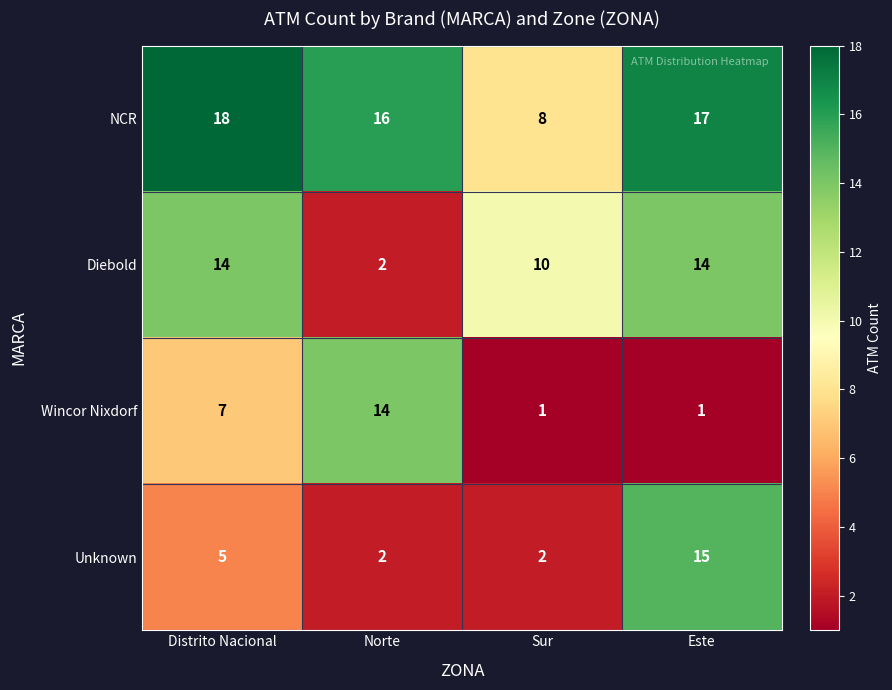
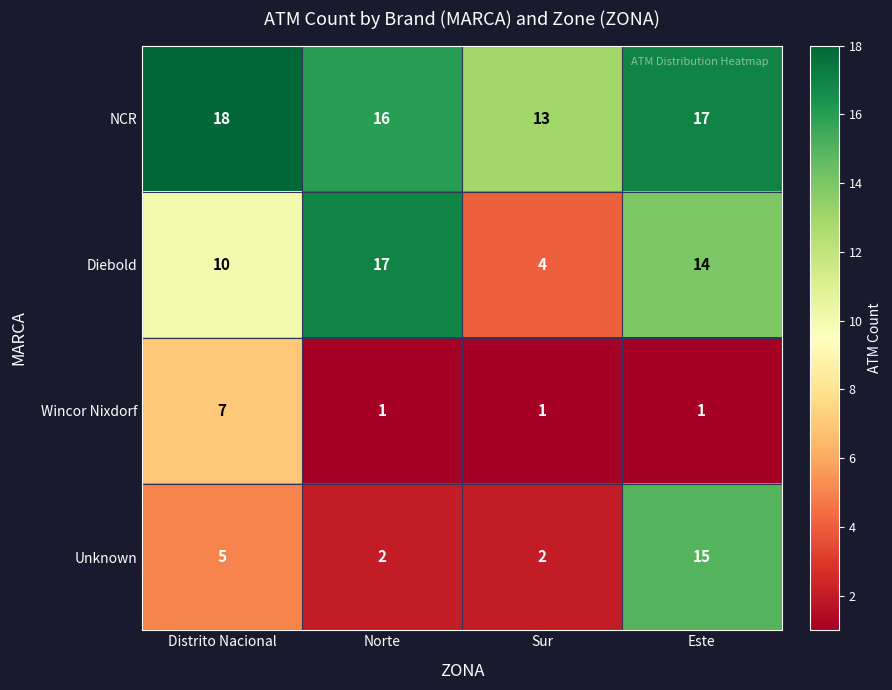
NCR, Sur: 8 -> 13
Diebold, Distrito Nacional: 14 -> 10
Diebold, Norte: 2 -> 17
Diebold, Sur: 10 -> 4
Wincor Nixdorf, Norte: 14 -> 1
